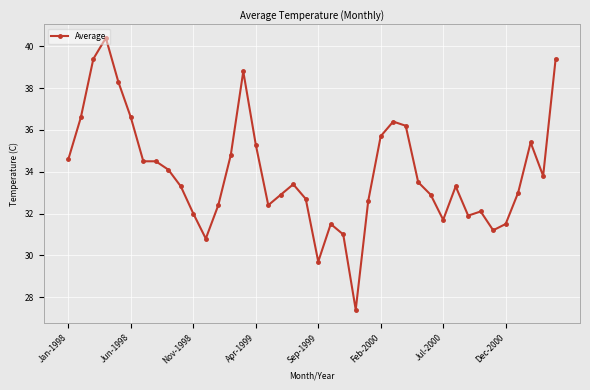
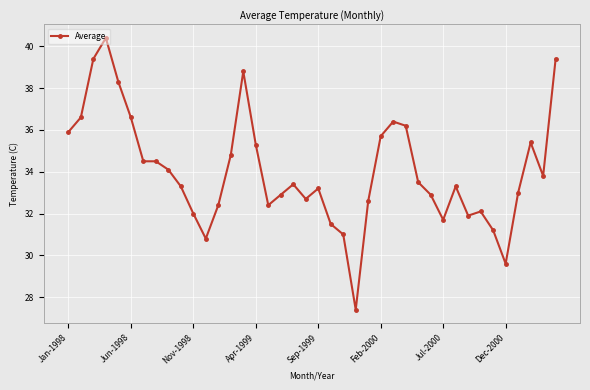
Jan-1998: 34.6 -> 35.9
Sep-1999: 29.7 -> 33.2
Dec-2000: 31.5 -> 29.6
